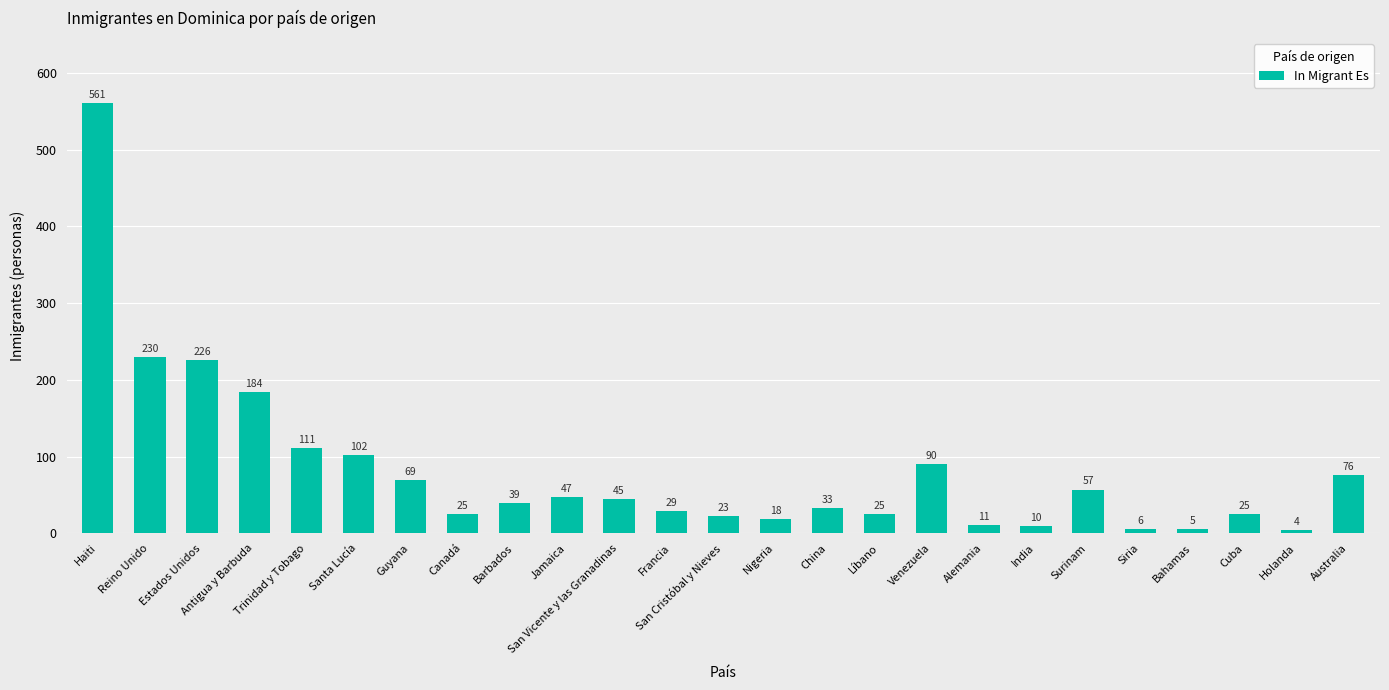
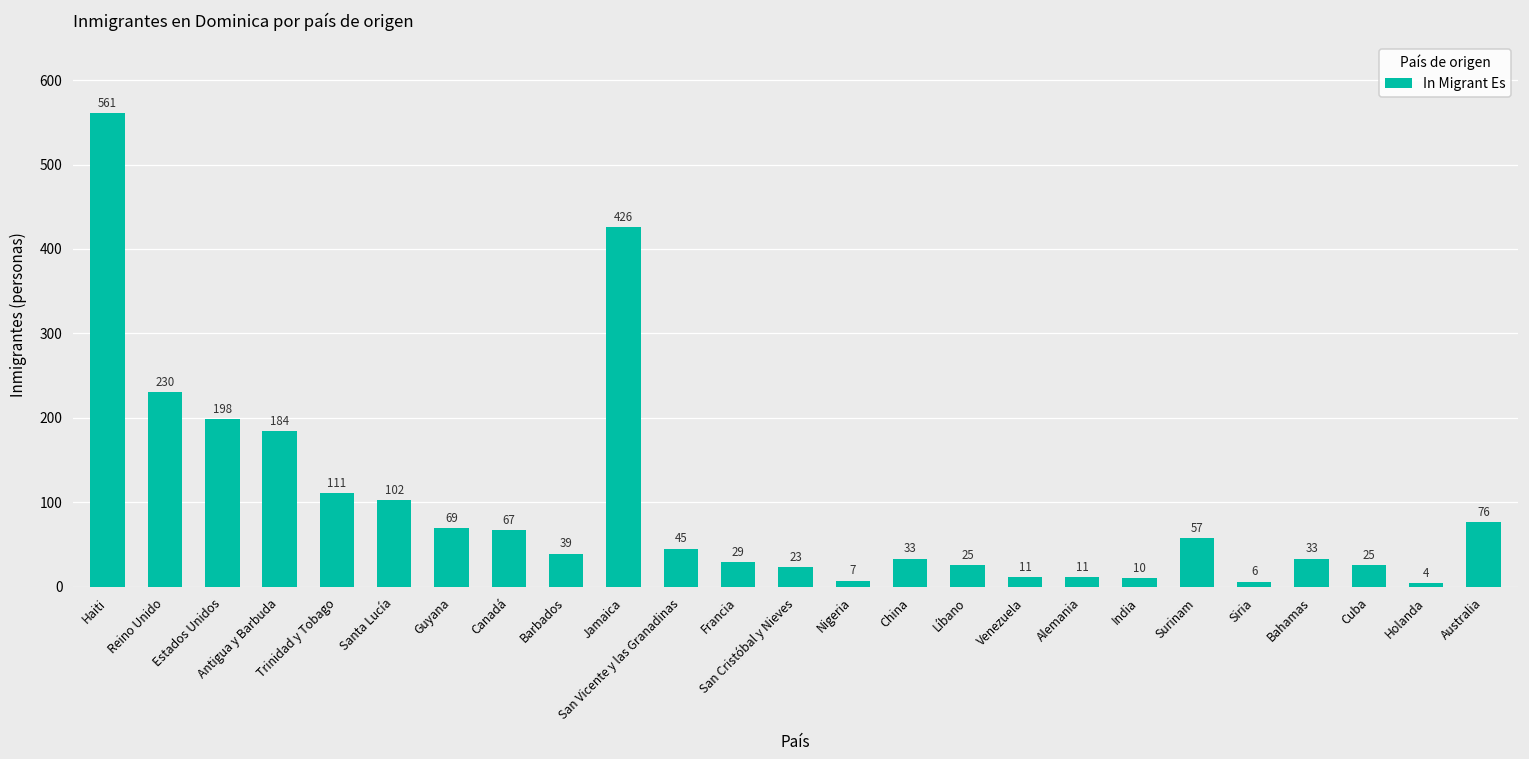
Estados Unidos: 226 -> 198
Canadá: 25 -> 67
Jamaica: 47 -> 426
Nigeria: 18 -> 7
Venezuela: 90 -> 11
Bahamas: 5 -> 33
